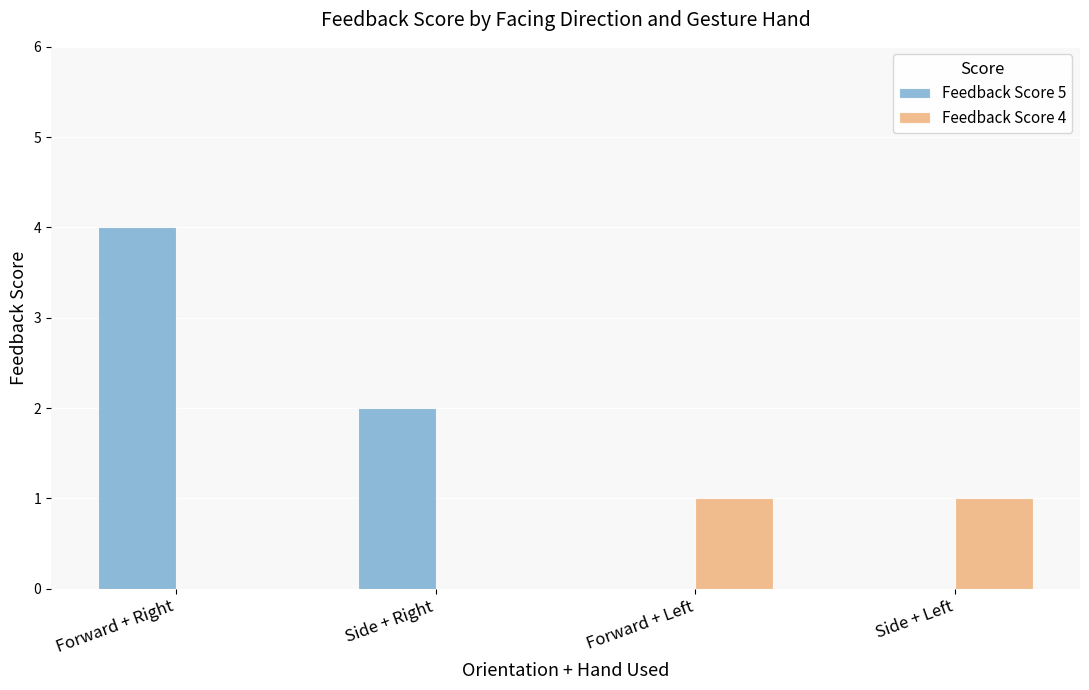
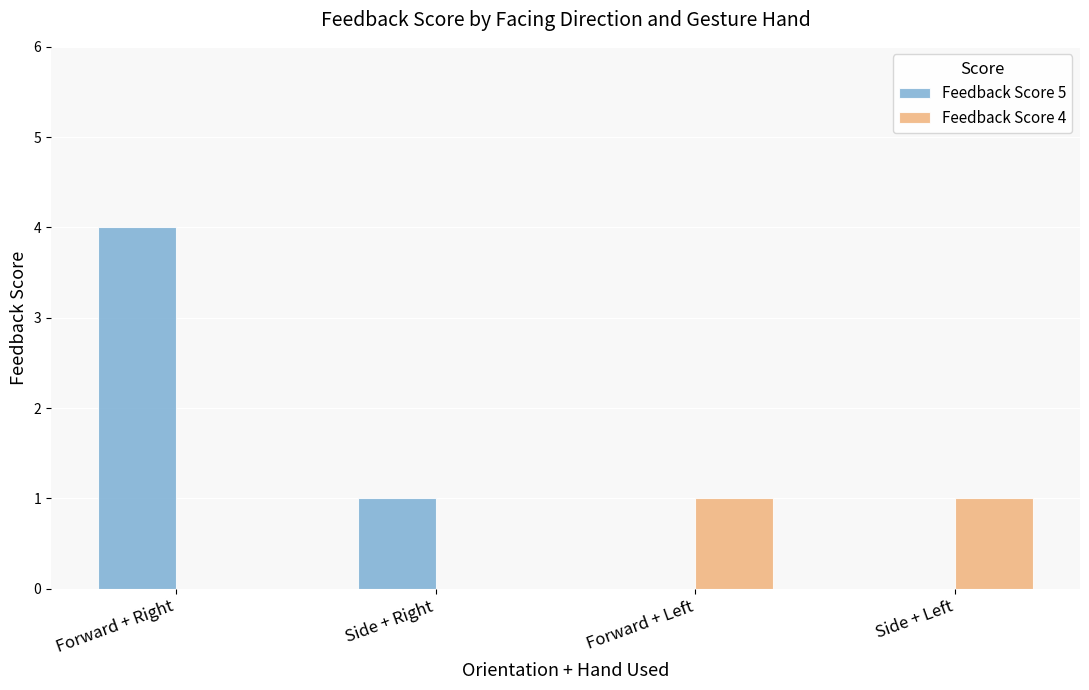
Feedback Score 5, Side + Right: 2 -> 1
